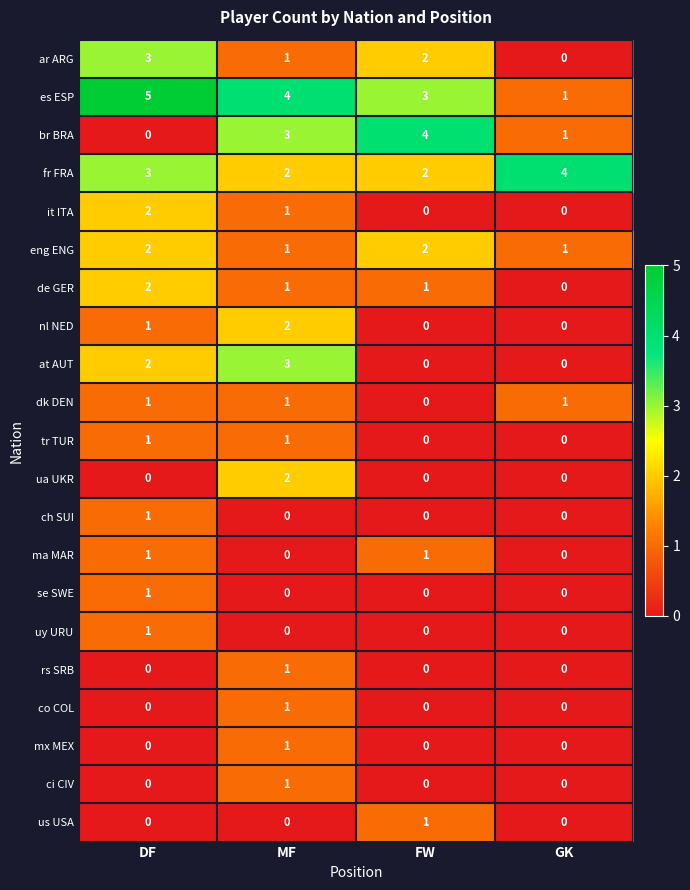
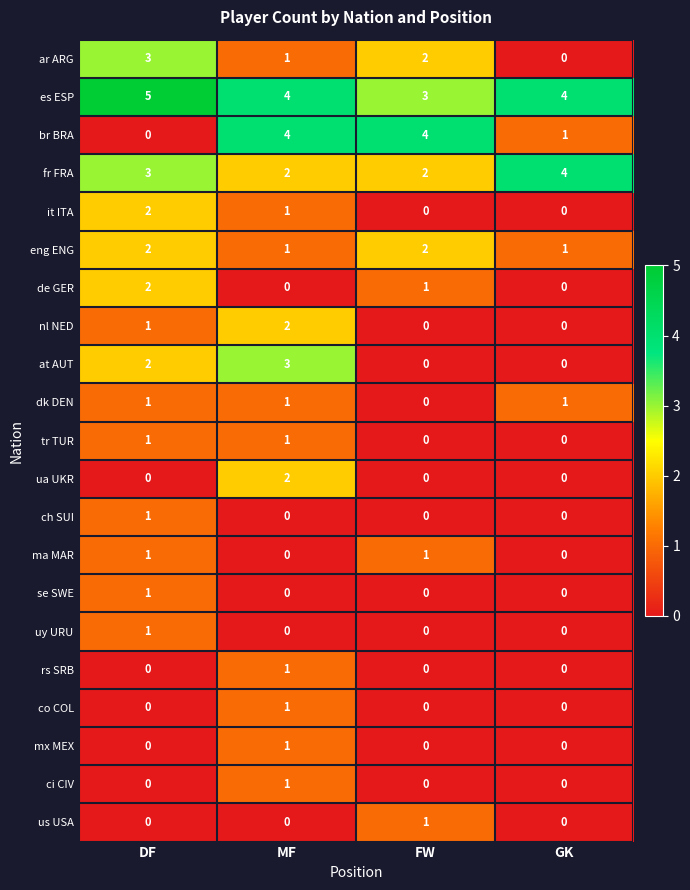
es ESP, GK: 1 -> 4
br BRA, MF: 3 -> 4
de GER, MF: 1 -> 0
